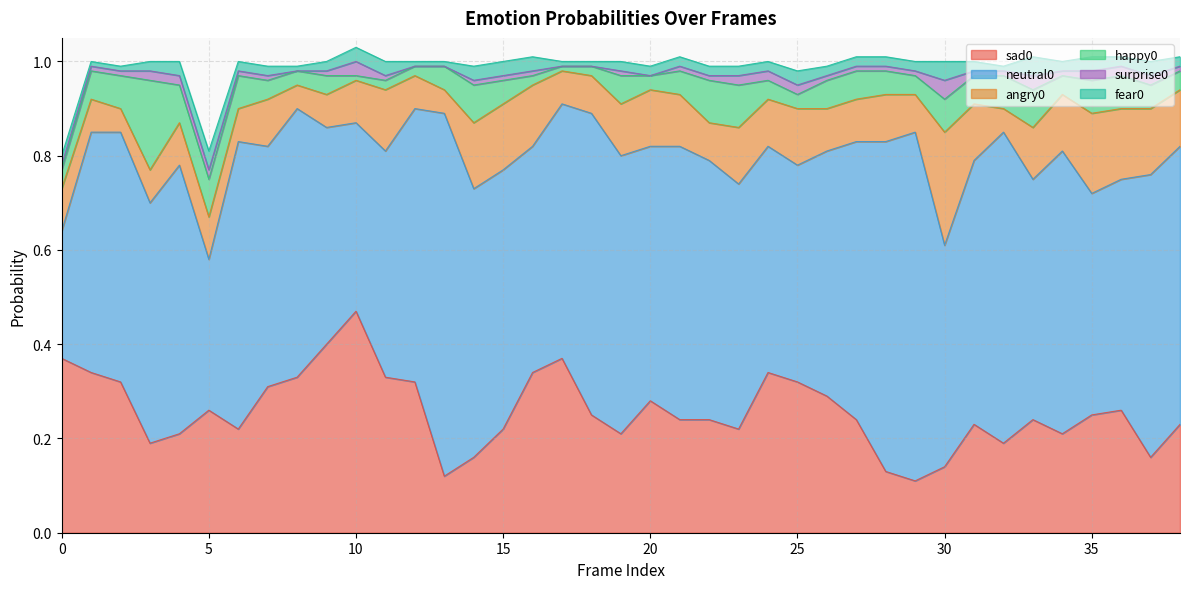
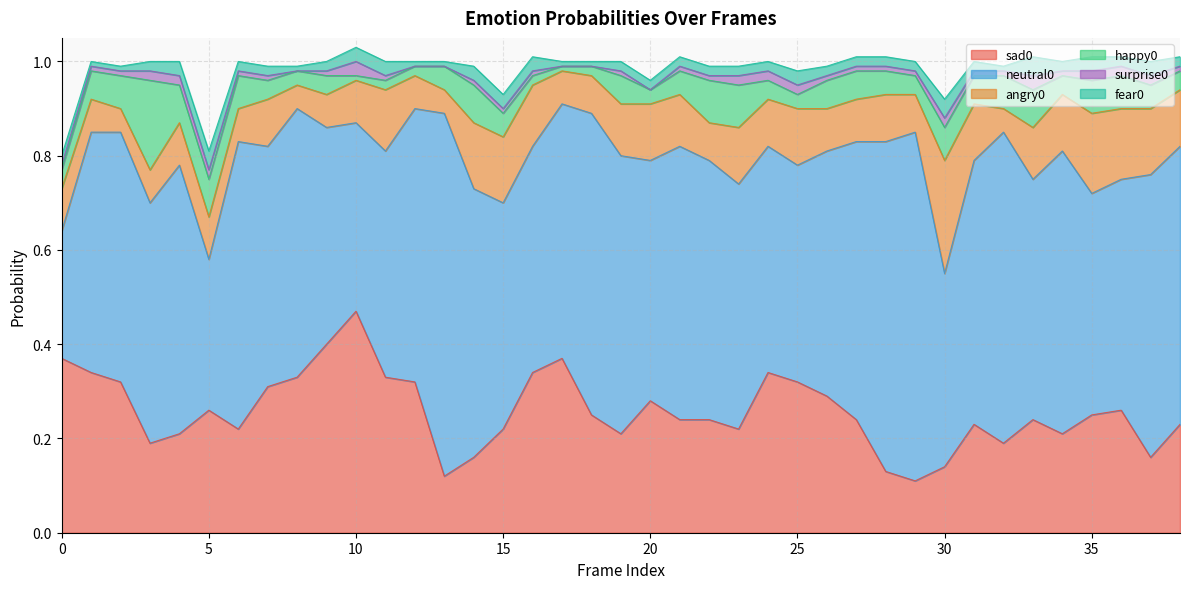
neutral0, 15: 0.55 -> 0.48
neutral0, 20: 0.54 -> 0.51
neutral0, 30: 0.47 -> 0.41
surprise0, 30: 0.04 -> 0.02
